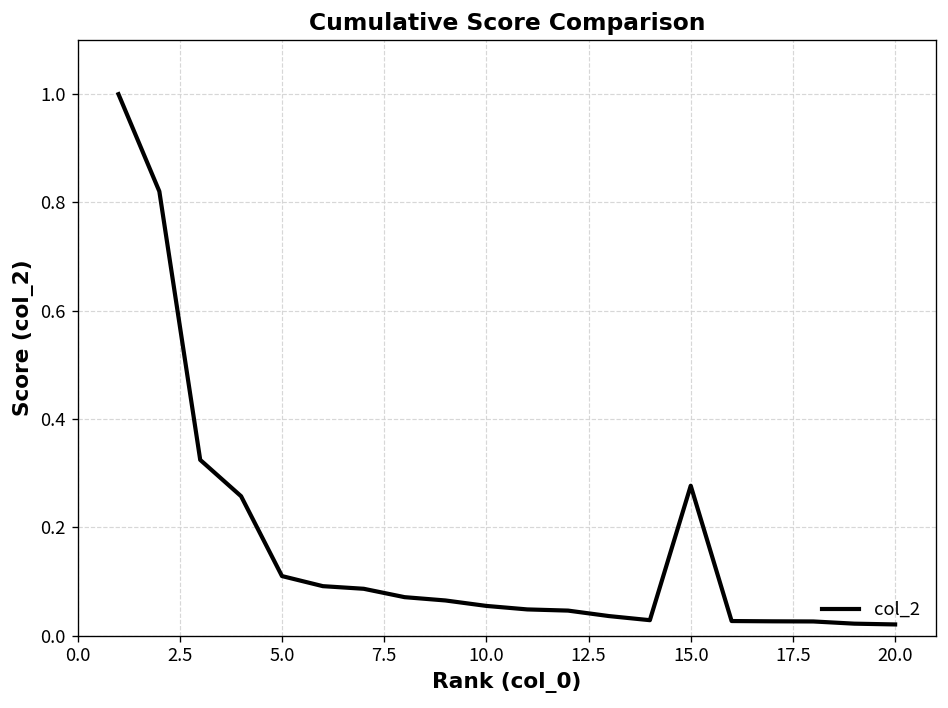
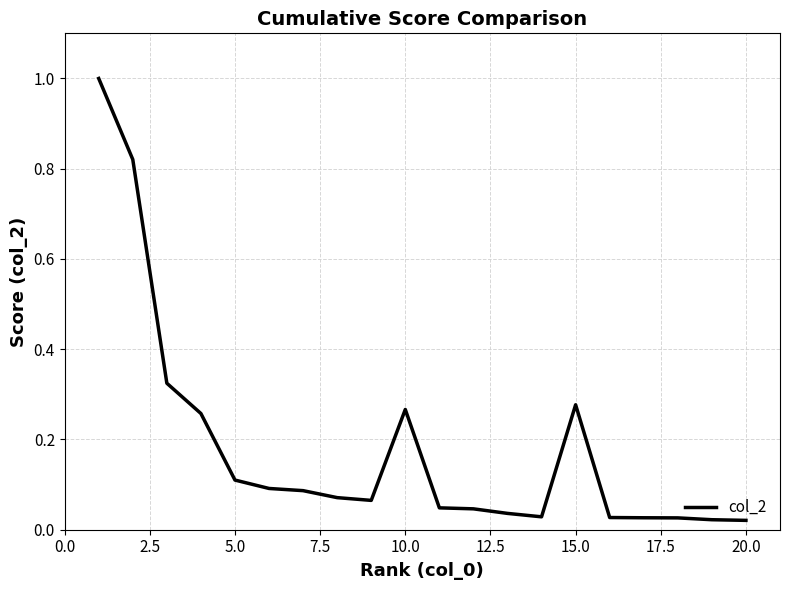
10.0: 0.05 -> 0.27
